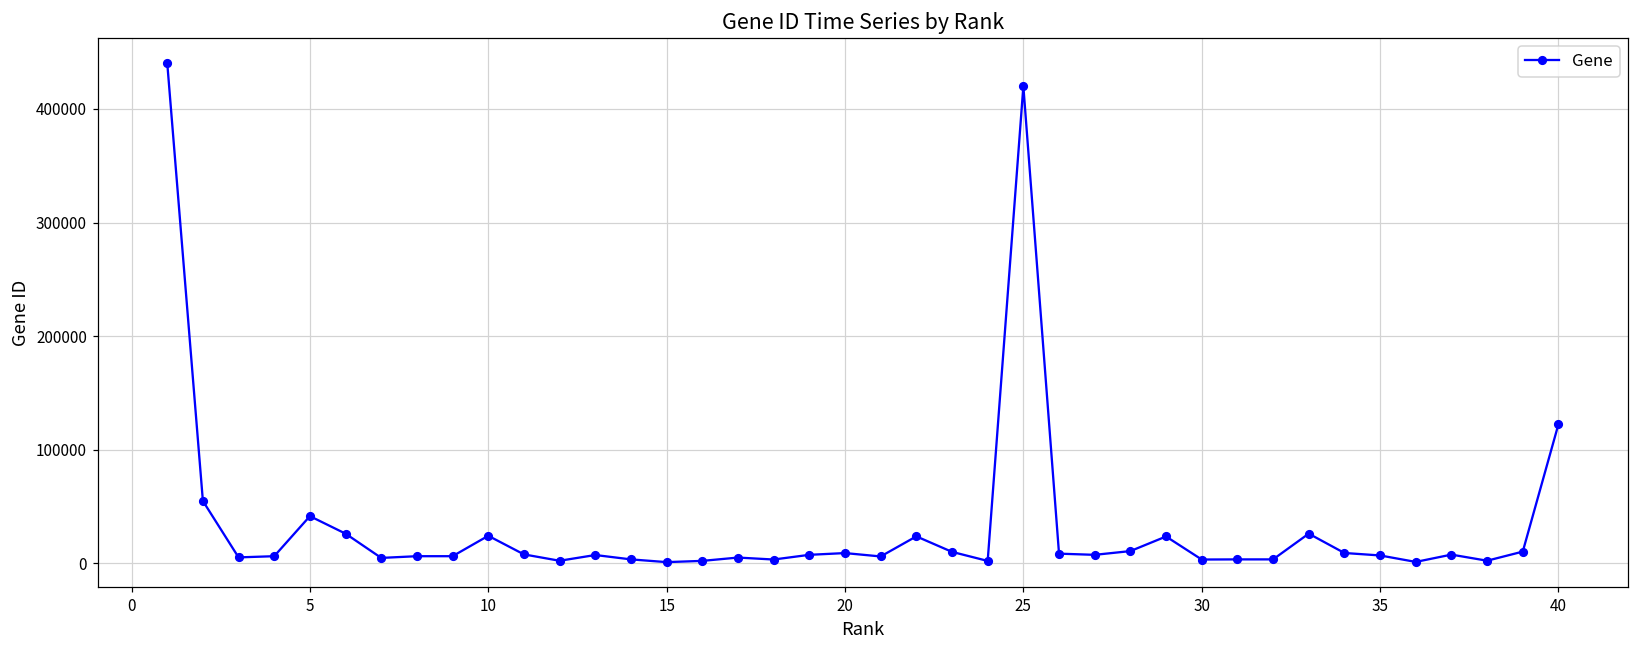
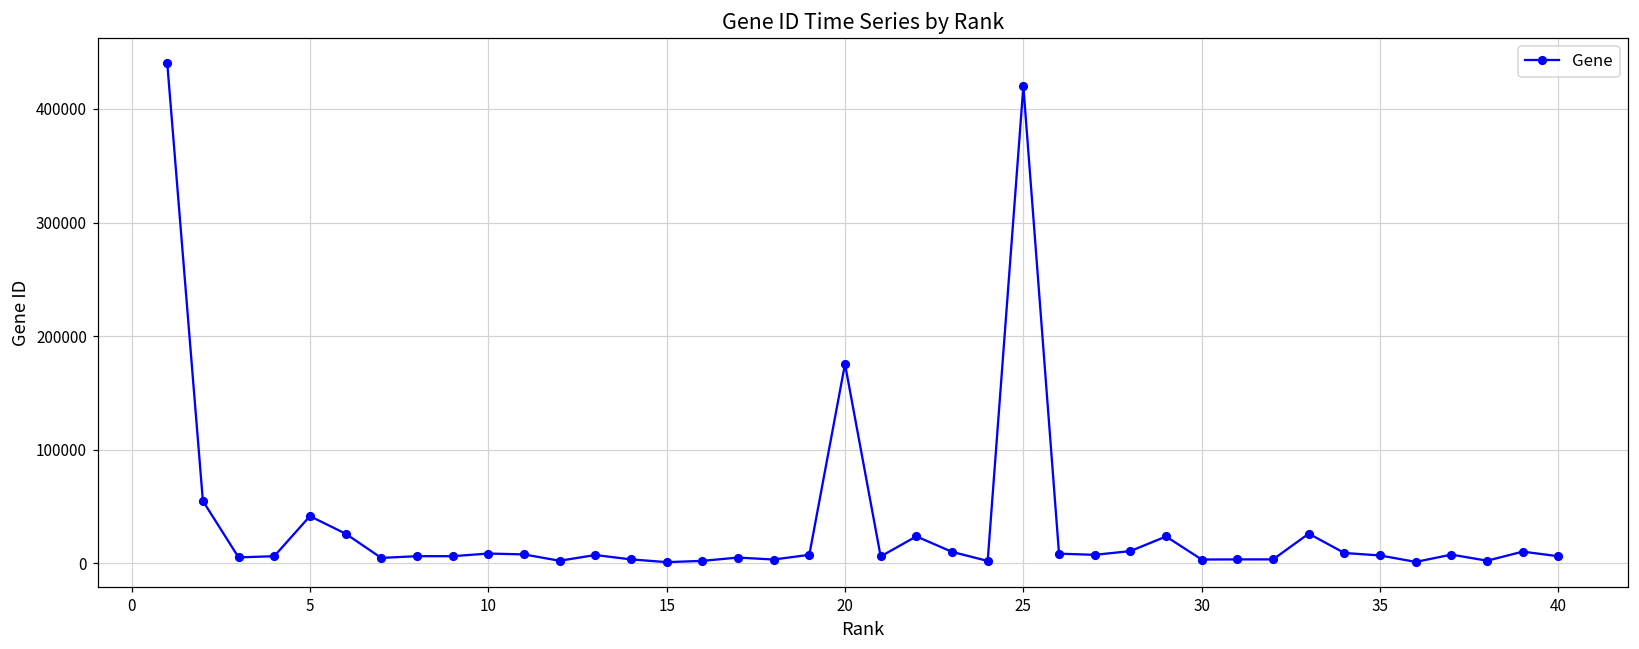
10: 24000 -> 8000
20: 9000 -> 175000
40: 122000 -> 6000
